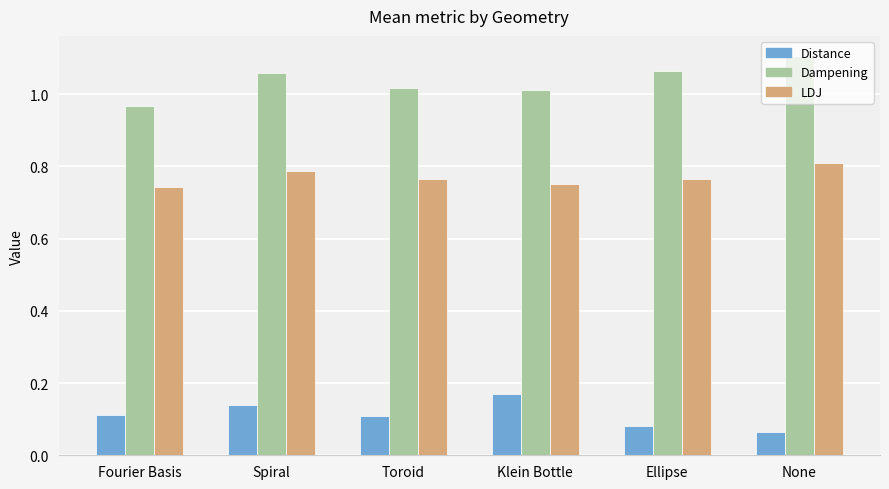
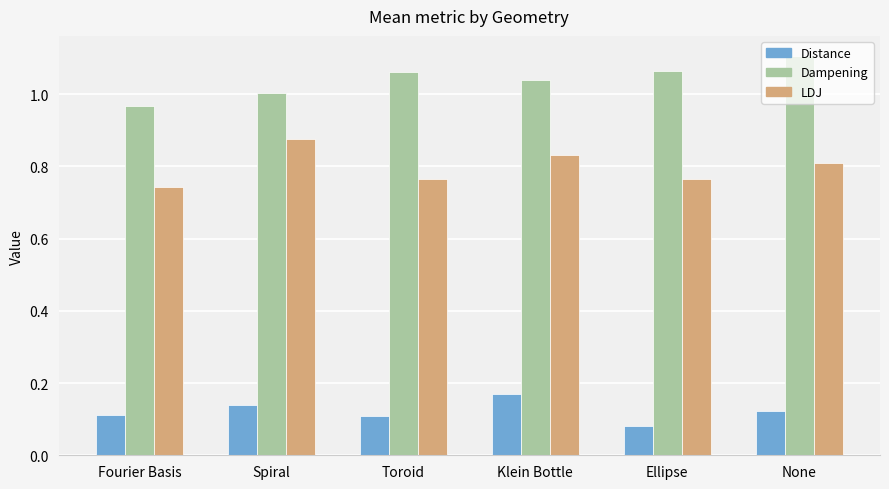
Dampening, Spiral: 1.06 -> 1.00
LDJ, Spiral: 0.79 -> 0.88
Dampening, Toroid: 1.02 -> 1.06
Dampening, Klein Bottle: 1.01 -> 1.04
LDJ, Klein Bottle: 0.75 -> 0.83
Distance, None: 0.06 -> 0.12
